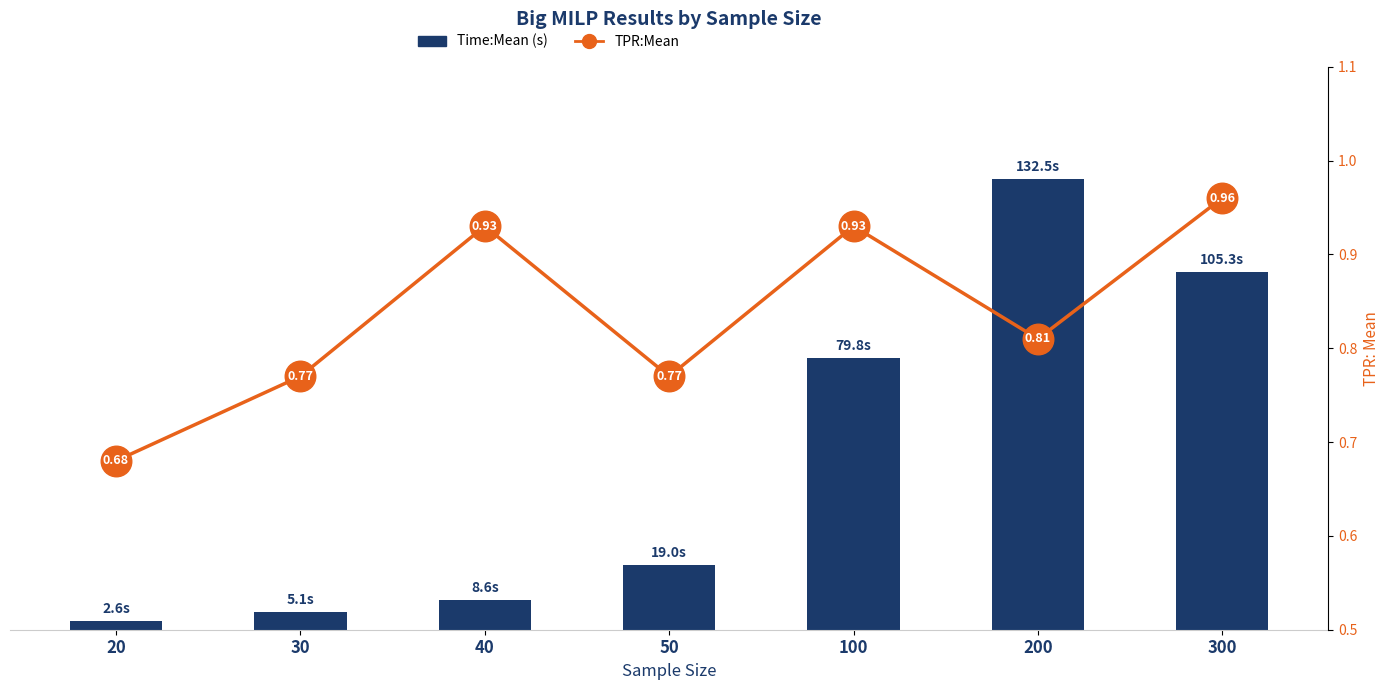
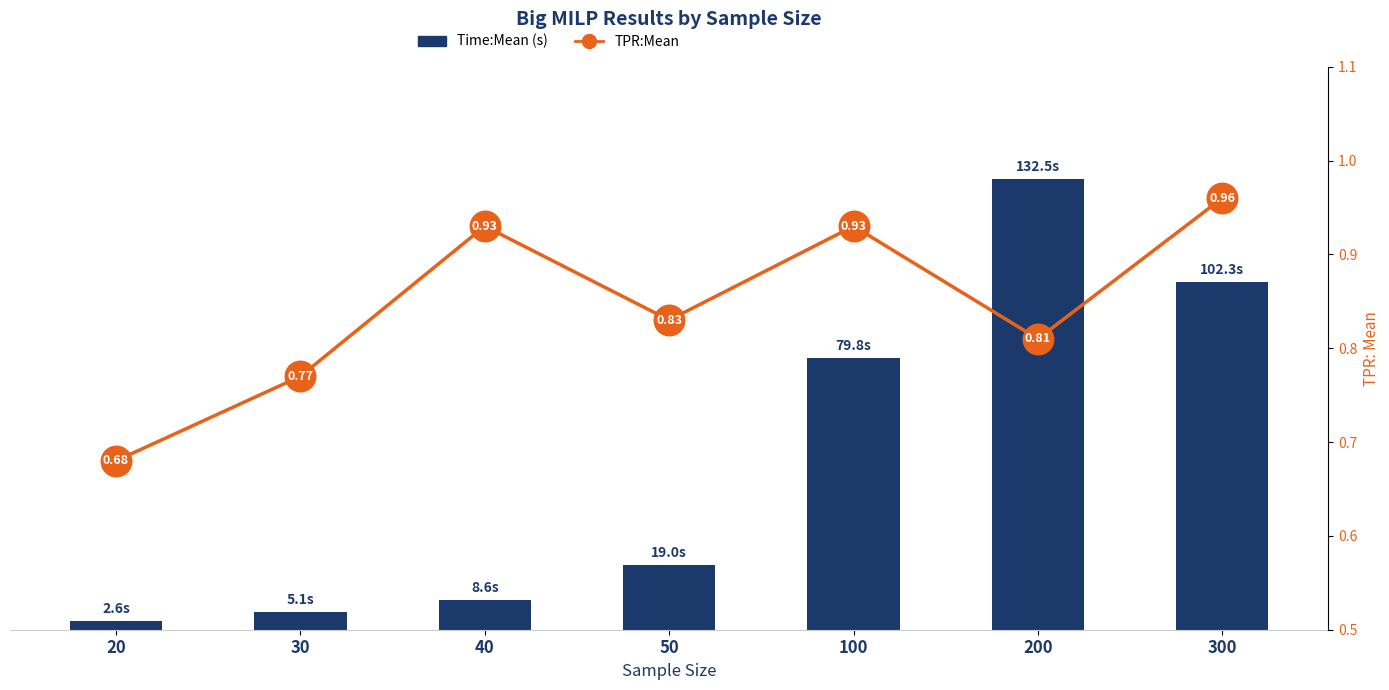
Time:Mean (s), 300: 105.3s -> 102.3s
TPR:Mean, 50: 0.77 -> 0.83
